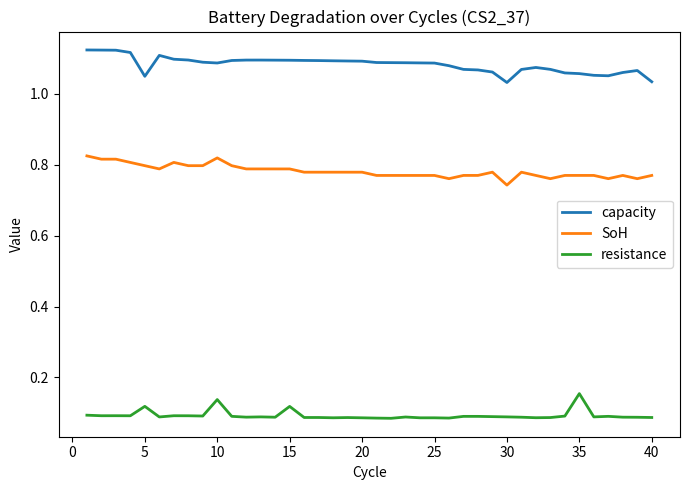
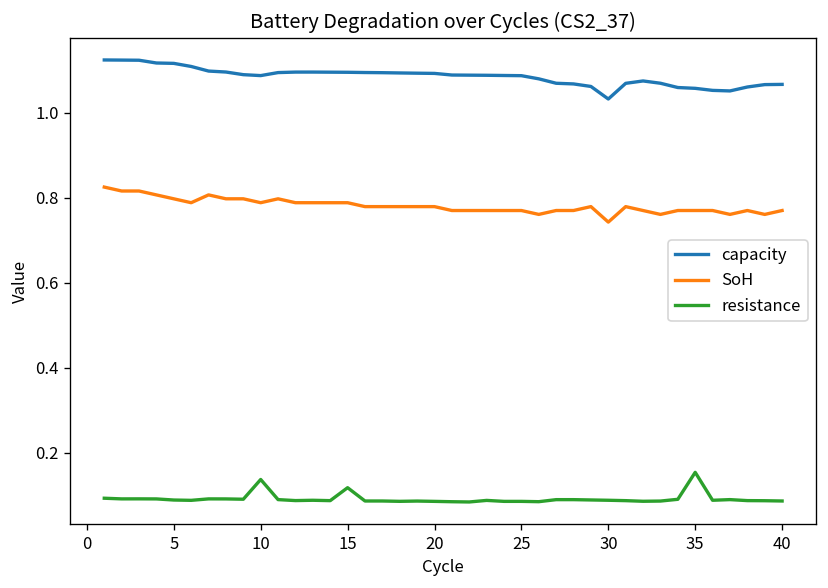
capacity, 5: 1.05 -> 1.12
resistance, 5: 0.12 -> 0.09
SoH, 10: 0.82 -> 0.79
capacity, 40: 1.03 -> 1.07
